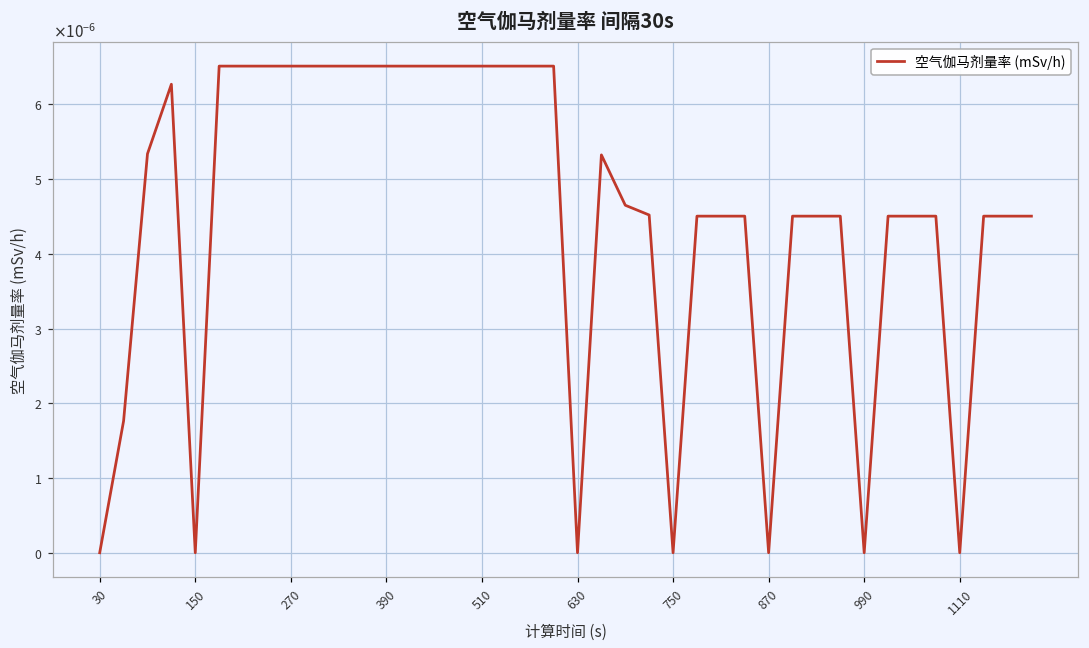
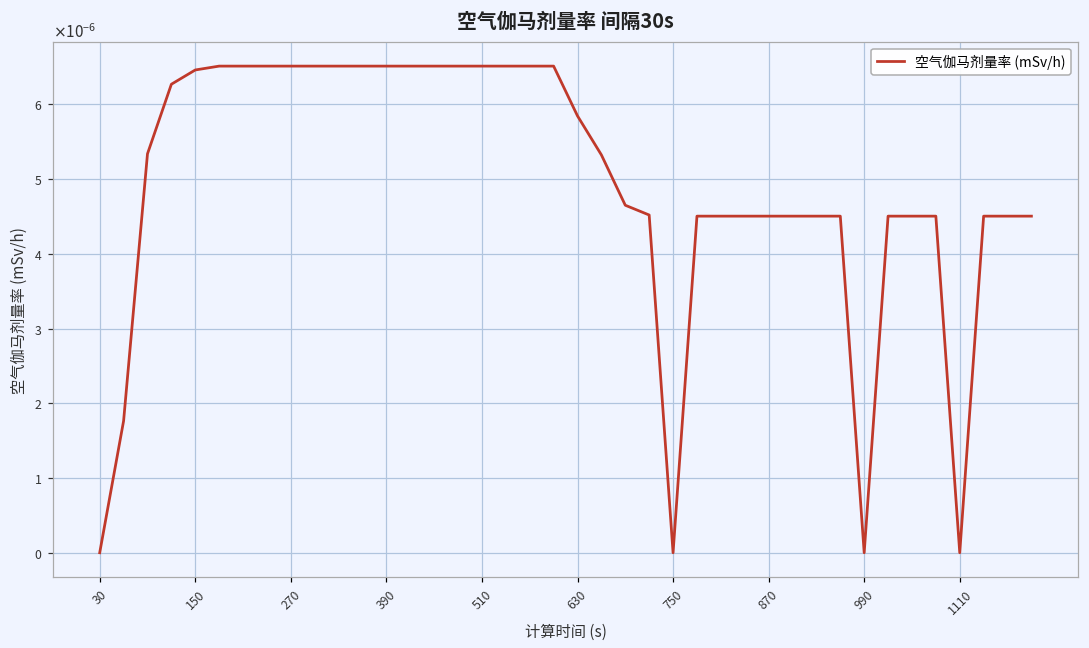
150: 0.00000 -> 0.00001
630: 0.00000 -> 0.00001
870: 0.000000 -> 0.000005
